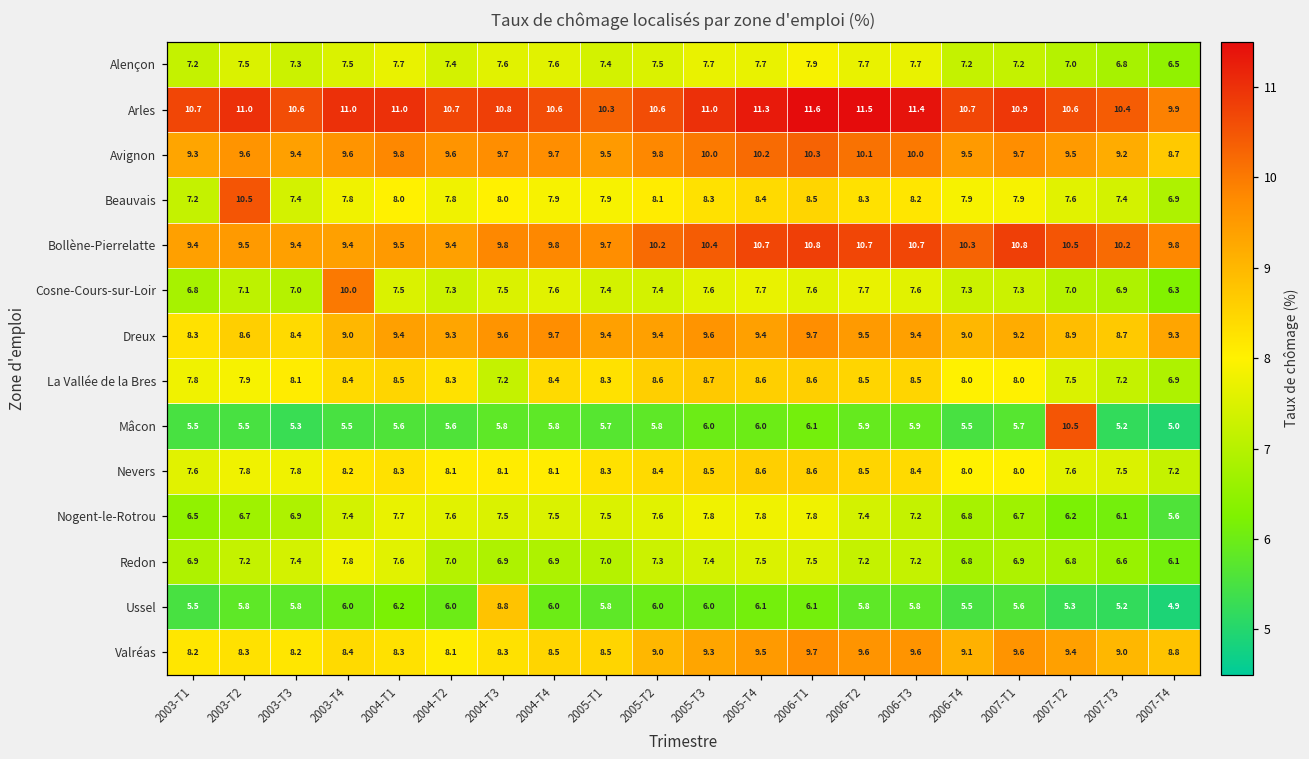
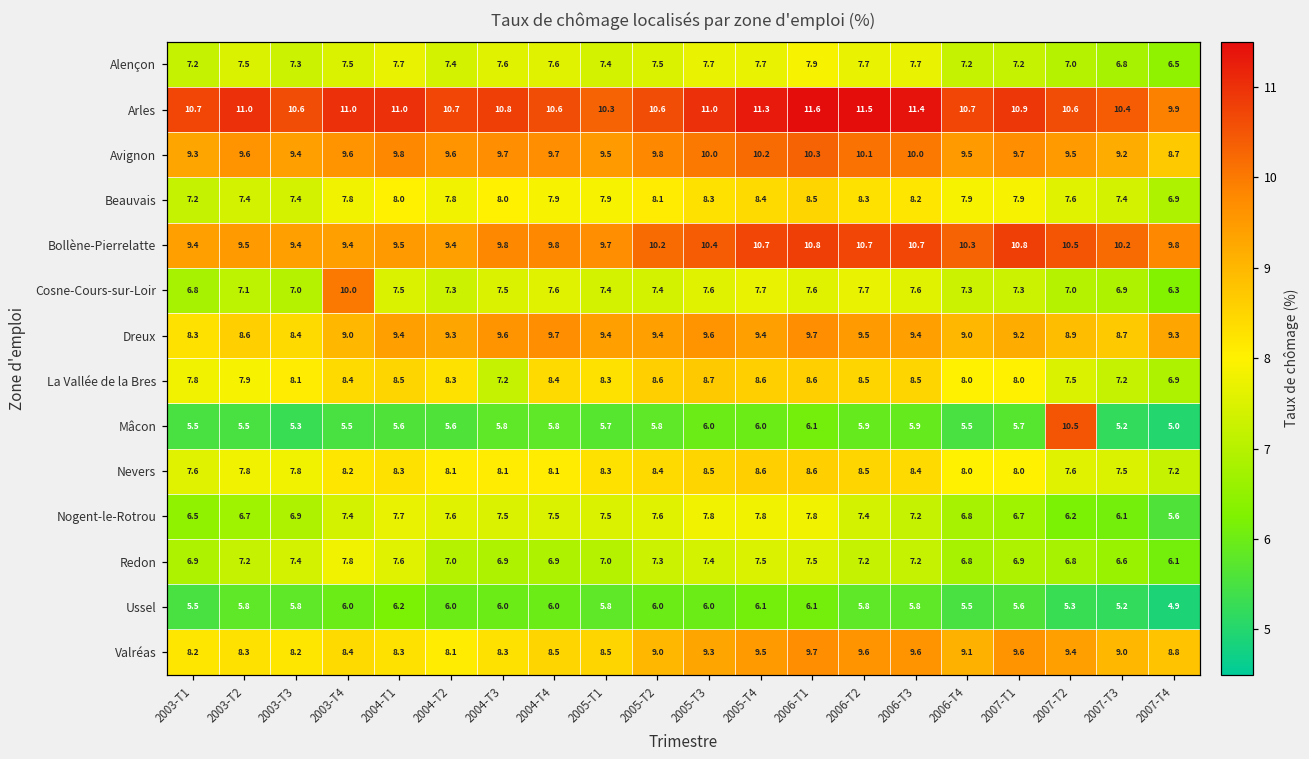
Beauvais, 2003-T2: 10.5 -> 7.4
Ussel, 2004-T3: 8.8 -> 6.0
